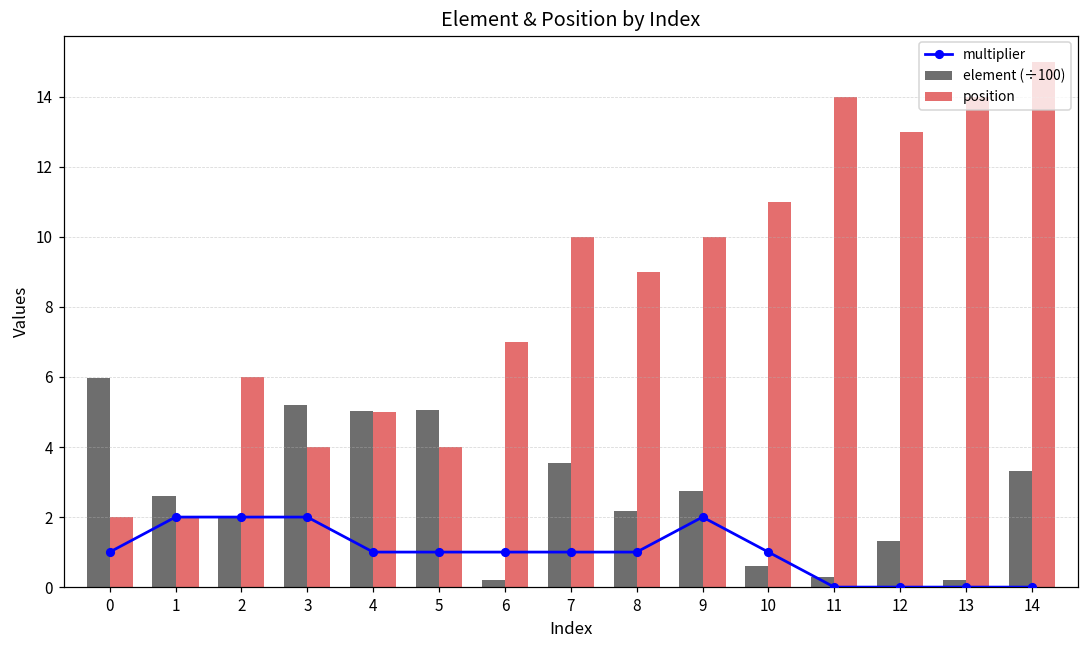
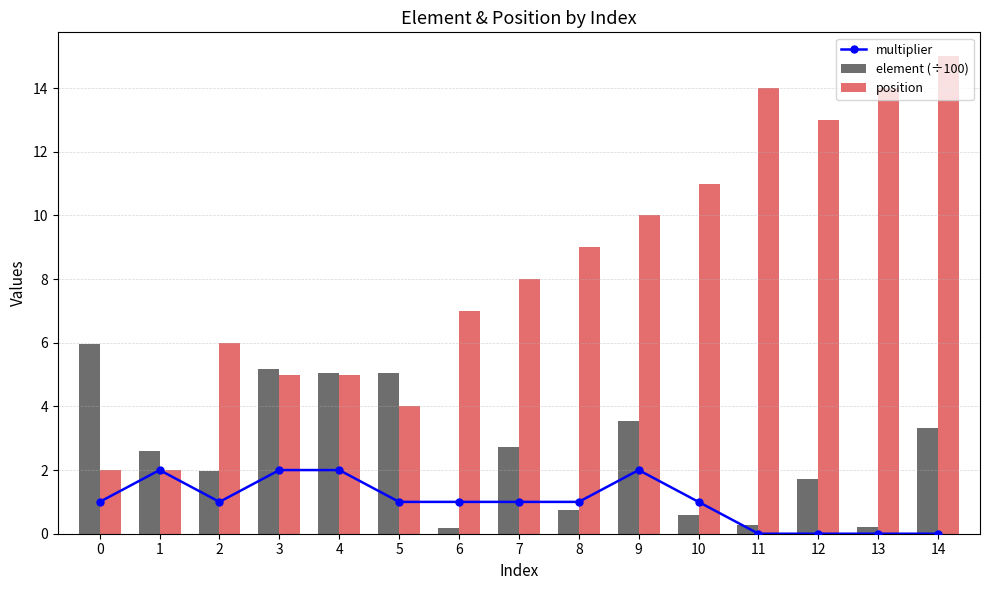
multiplier, 2: 2 -> 1
position, 3: 4 -> 5
multiplier, 4: 1 -> 2
element (÷100), 7: 3.5 -> 2.7
position, 7: 10 -> 8
element (÷100), 8: 2.2 -> 0.7
element (÷100), 9: 2.8 -> 3.6
element (÷100), 12: 1.3 -> 1.7
